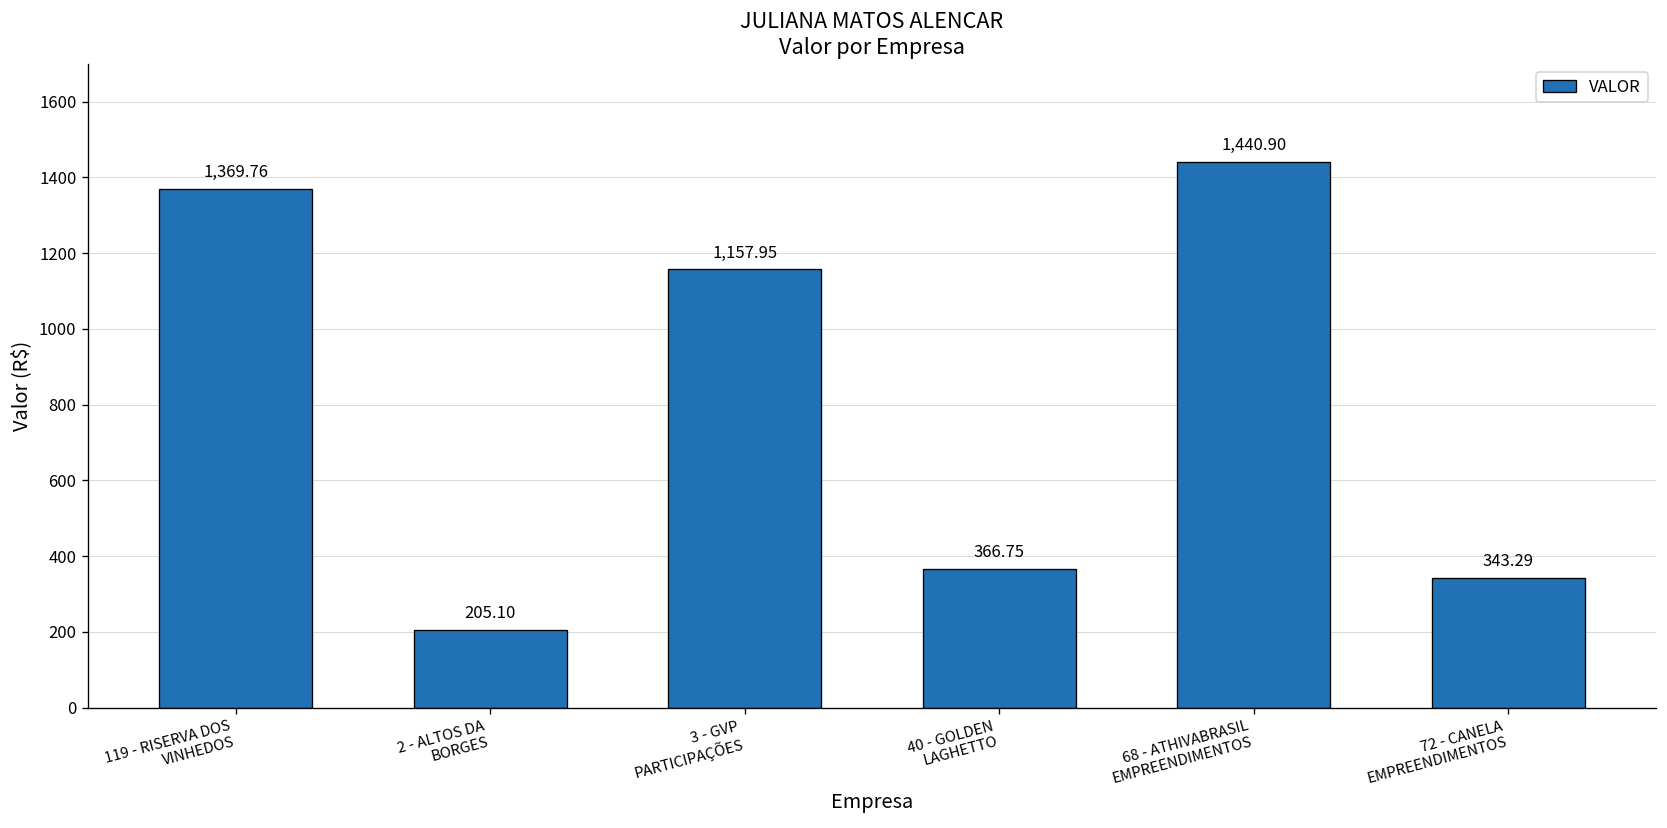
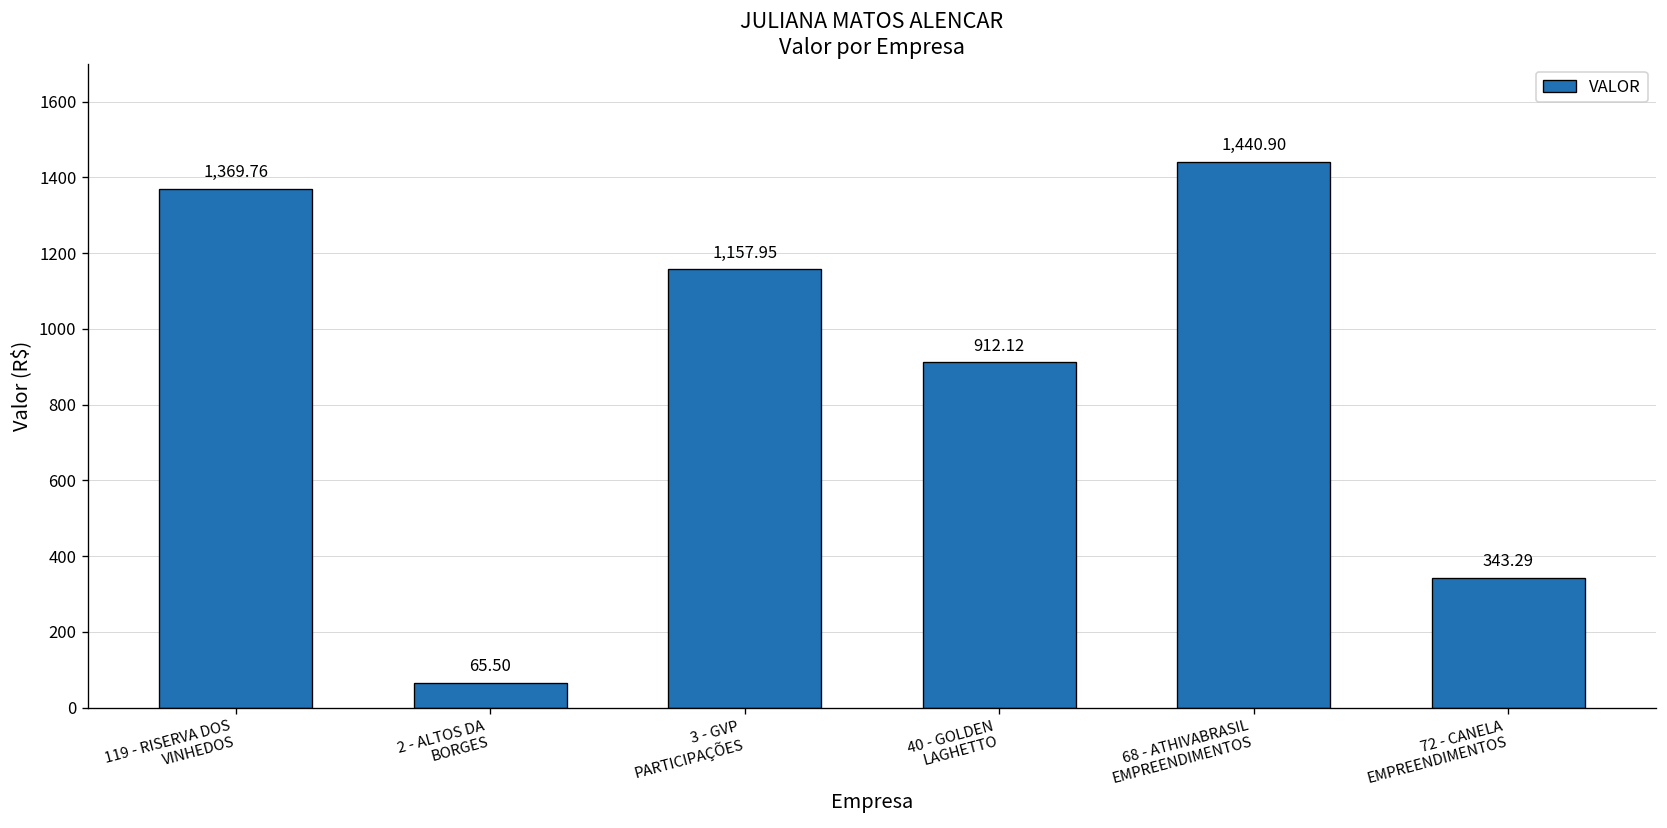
2 - ALTOS DA BORGES: 205.10 -> 65.50
40 - GOLDEN LAGHETTO: 366.75 -> 912.12
